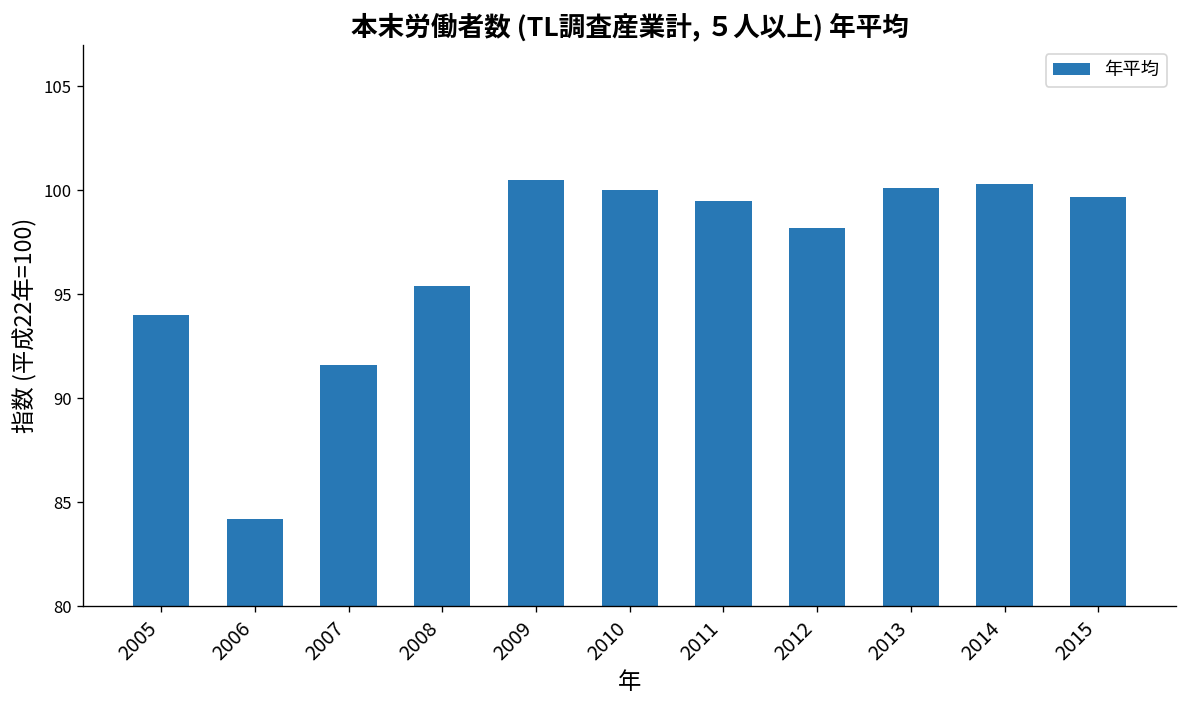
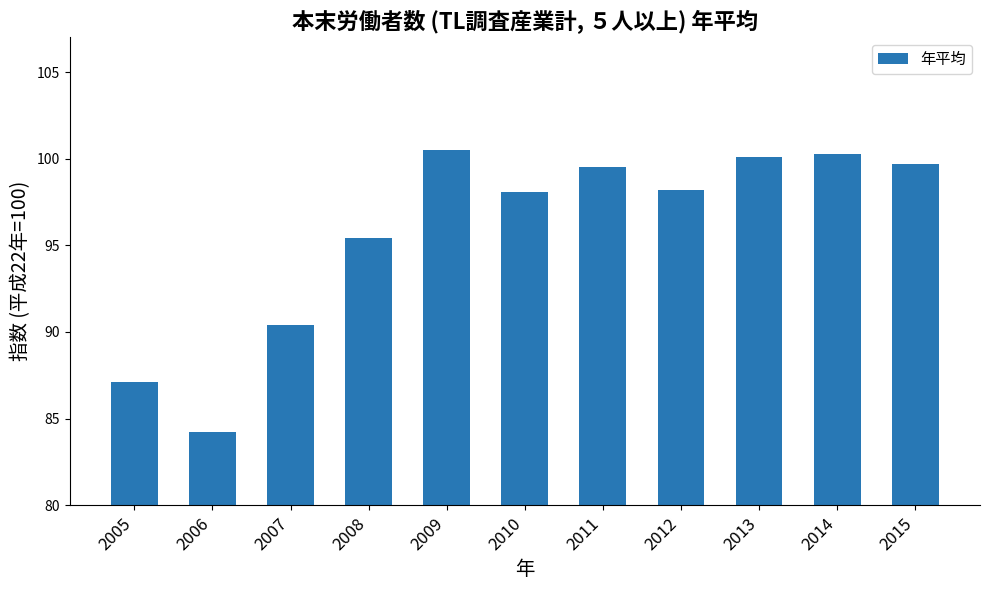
2005: 94.0 -> 87.1
2007: 91.6 -> 90.4
2010: 100.0 -> 98.1
